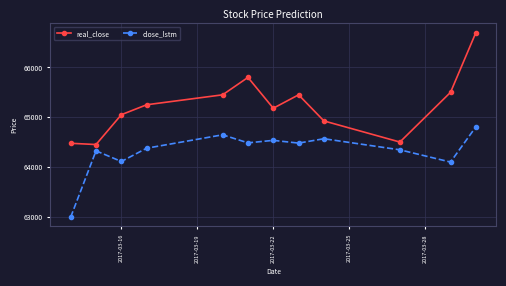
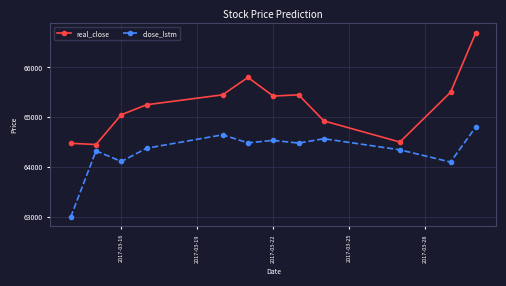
real_close, 2017-03-22: 65200 -> 65400
